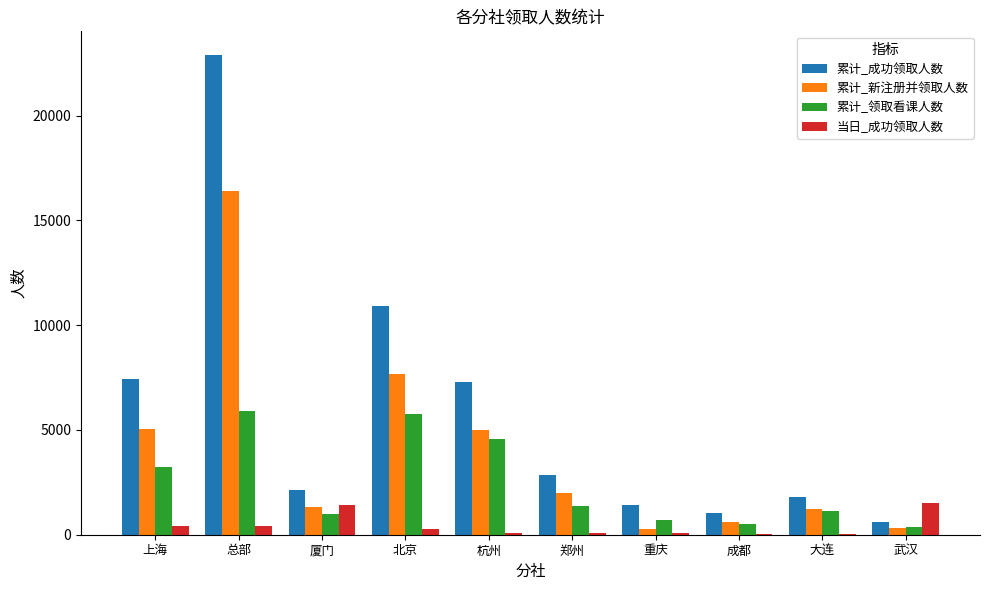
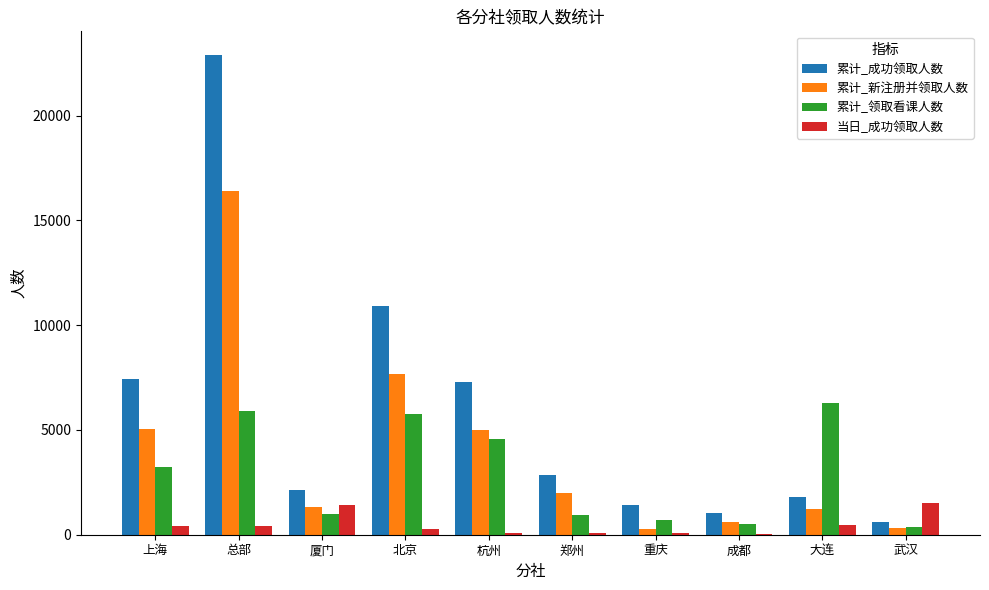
累计_领取看课人数, 郑州: 1400 -> 900
累计_领取看课人数, 大连: 1200 -> 6300
当日_成功领取人数, 大连: 100 -> 500
